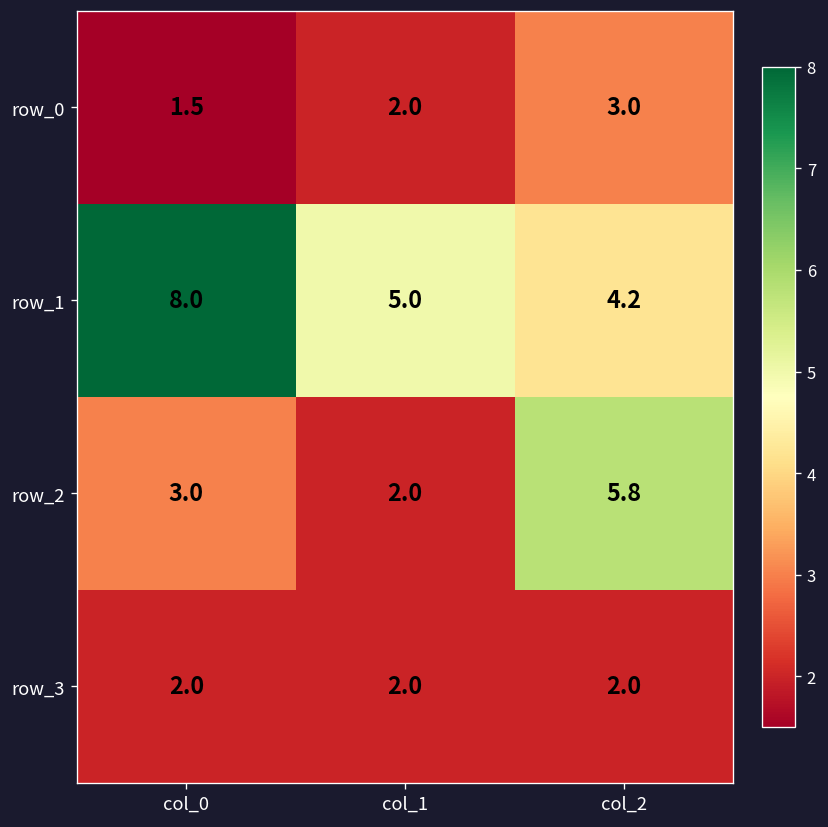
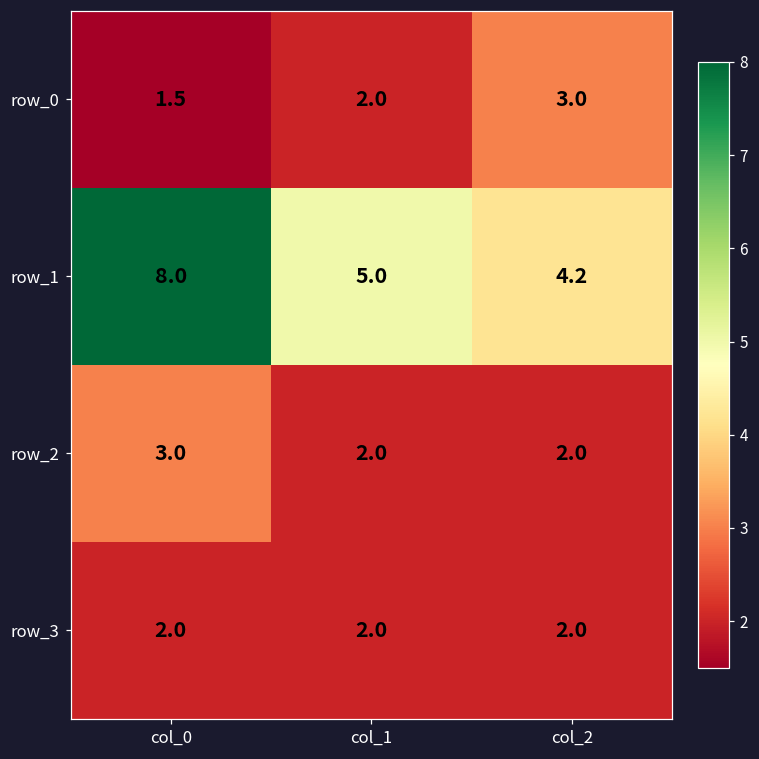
row_2, col_2: 5.8 -> 2.0
